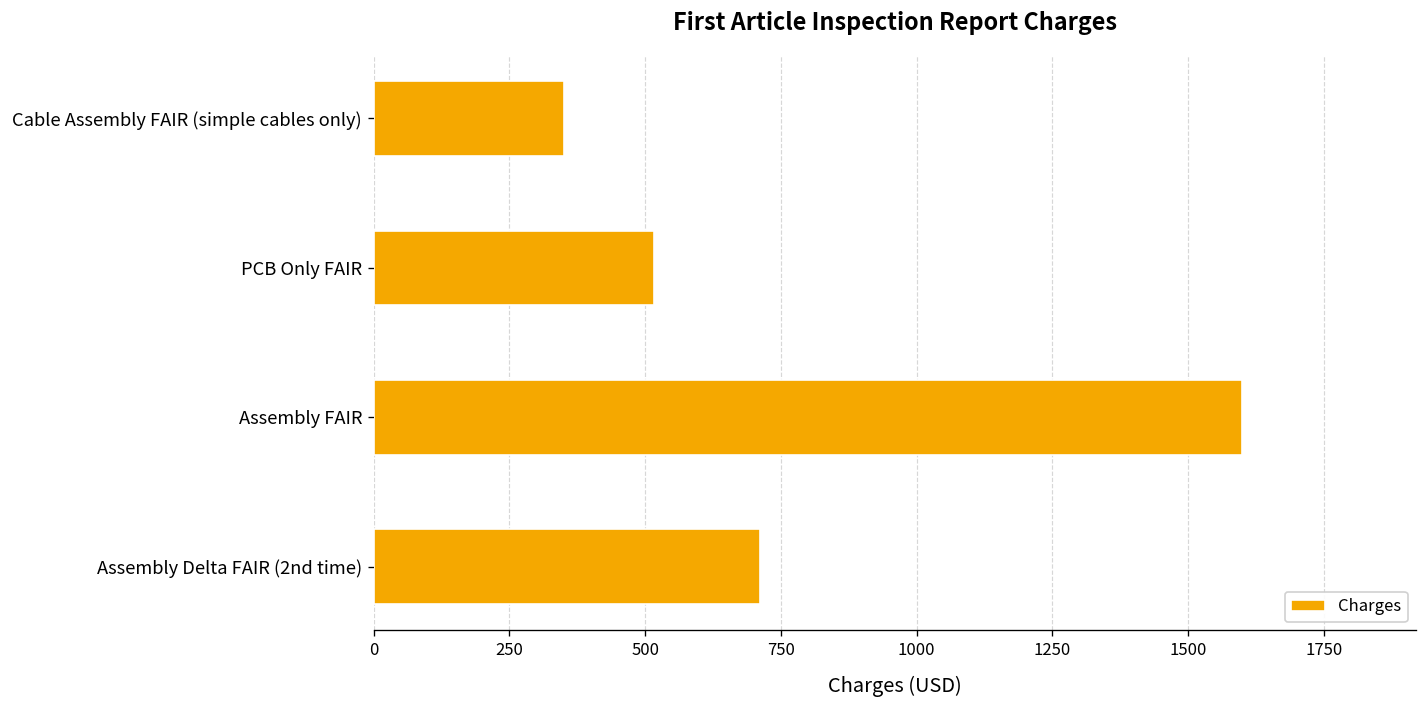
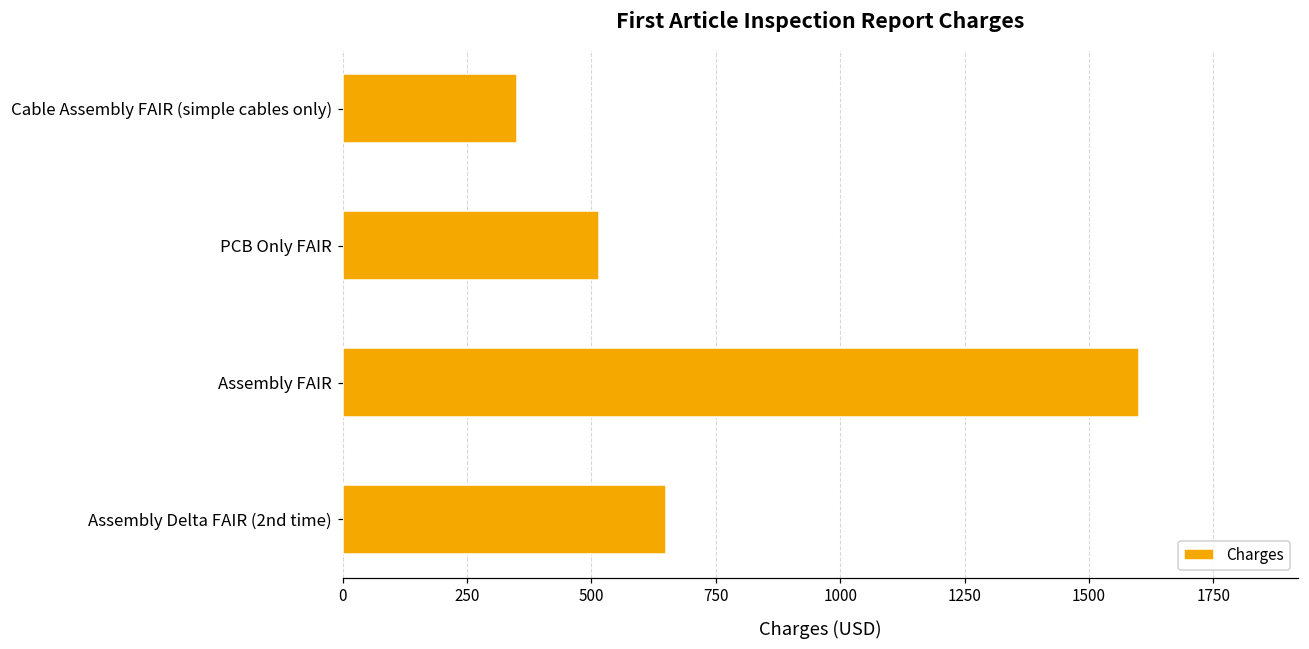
Assembly Delta FAIR (2nd time): 710 -> 650
